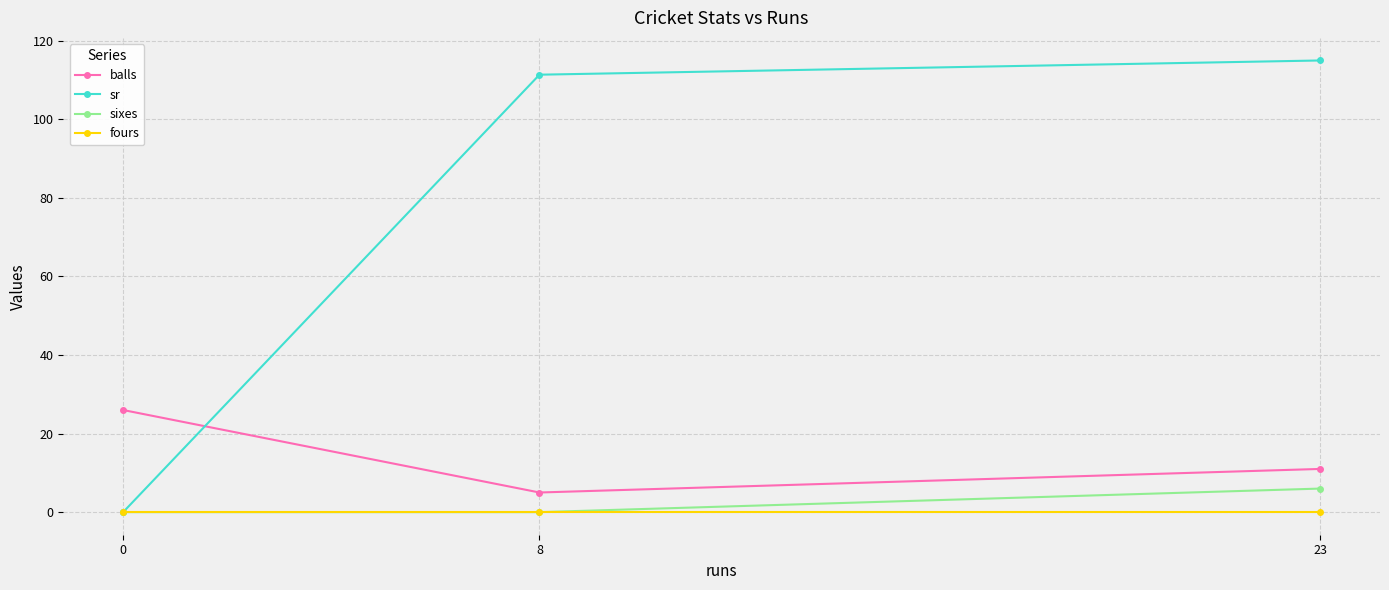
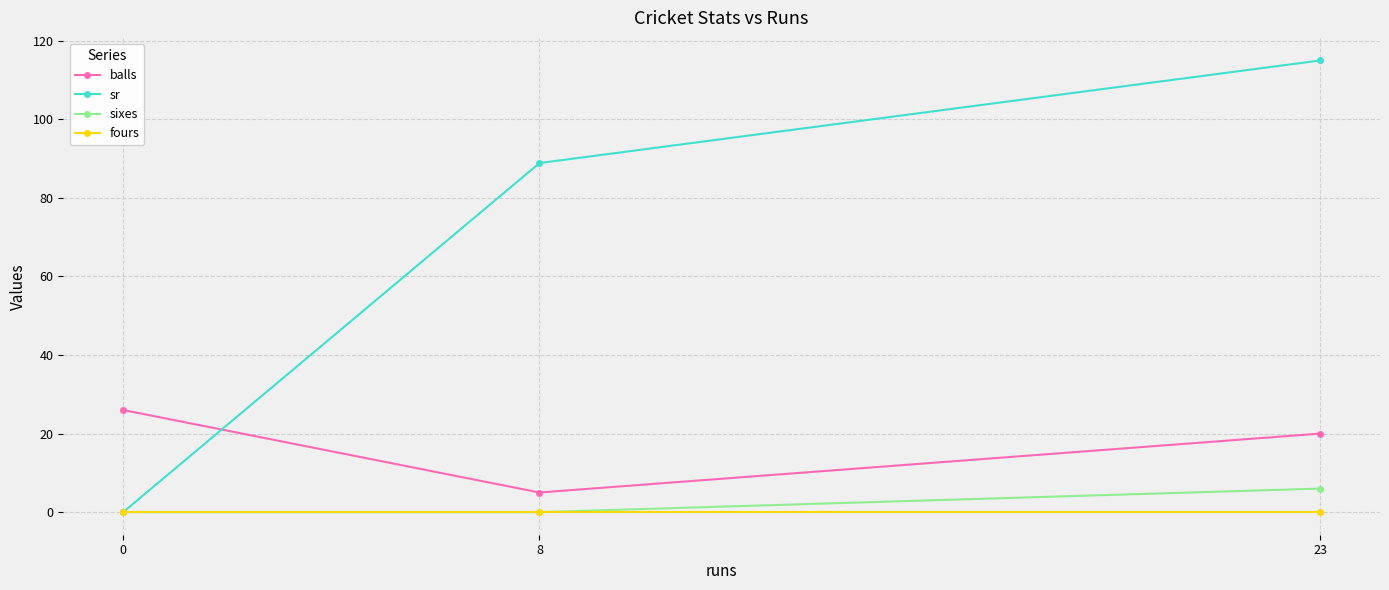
sr, 8: 111 -> 89
balls, 23: 11 -> 20
